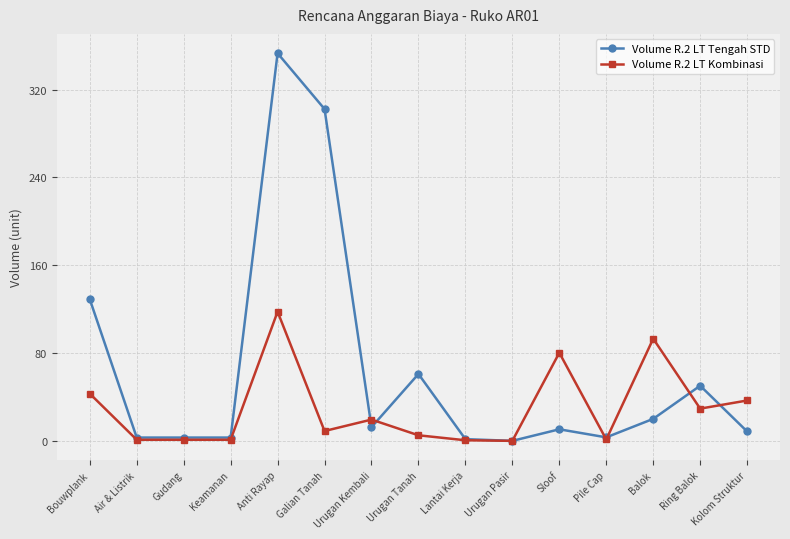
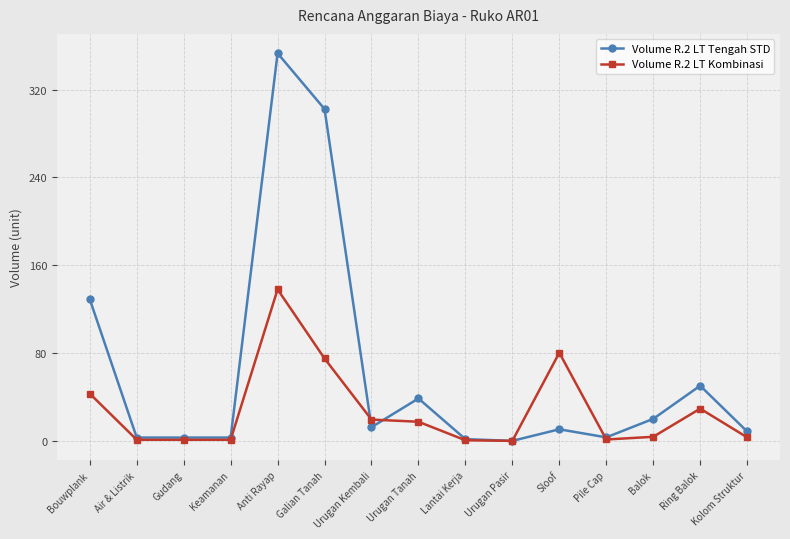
Volume R.2 LT Kombinasi, Anti Rayap: 118 -> 138
Volume R.2 LT Kombinasi, Galian Tanah: 9 -> 75
Volume R.2 LT Tengah STD, Urugan Tanah: 61 -> 39
Volume R.2 LT Kombinasi, Urugan Tanah: 5 -> 17
Volume R.2 LT Kombinasi, Balok: 93 -> 4
Volume R.2 LT Kombinasi, Kolom Struktur: 37 -> 3
